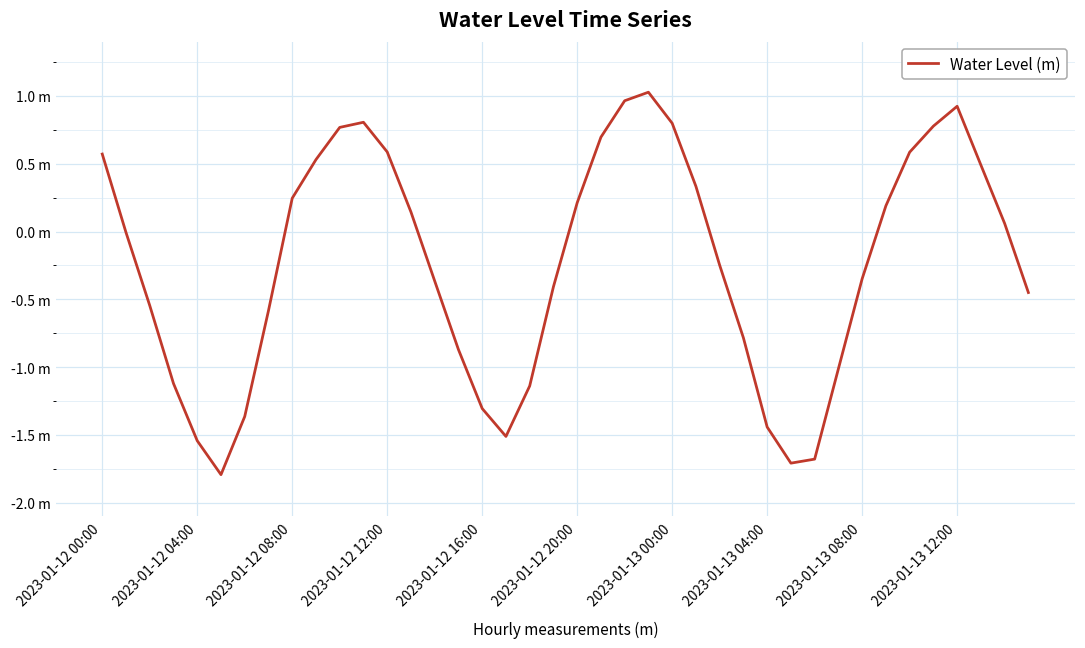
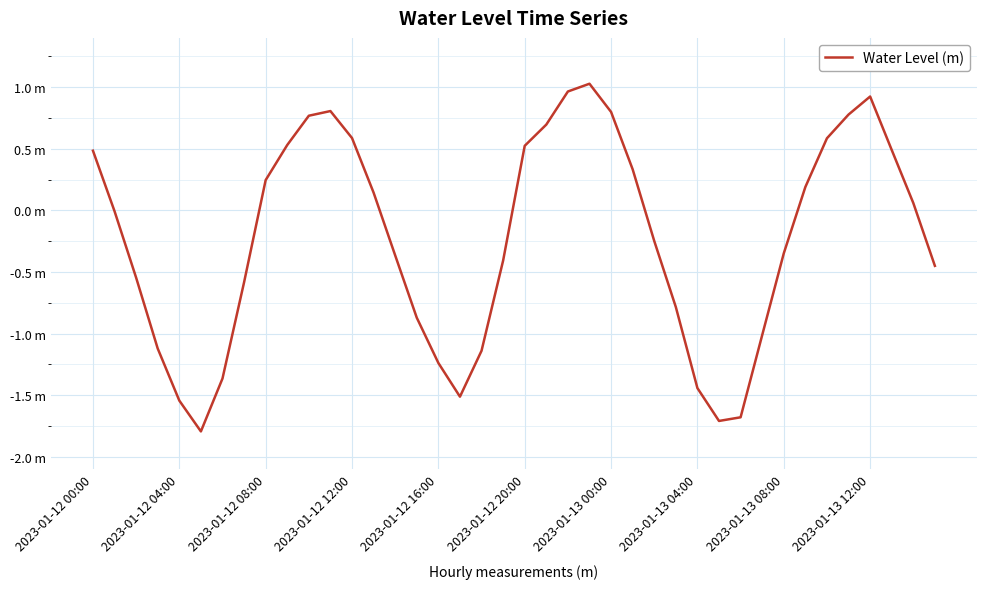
2023-01-12 00:00: 0.57 m -> 0.48 m
2023-01-12 16:00: -1.31 m -> -1.24 m
2023-01-12 20:00: 0.21 m -> 0.52 m
